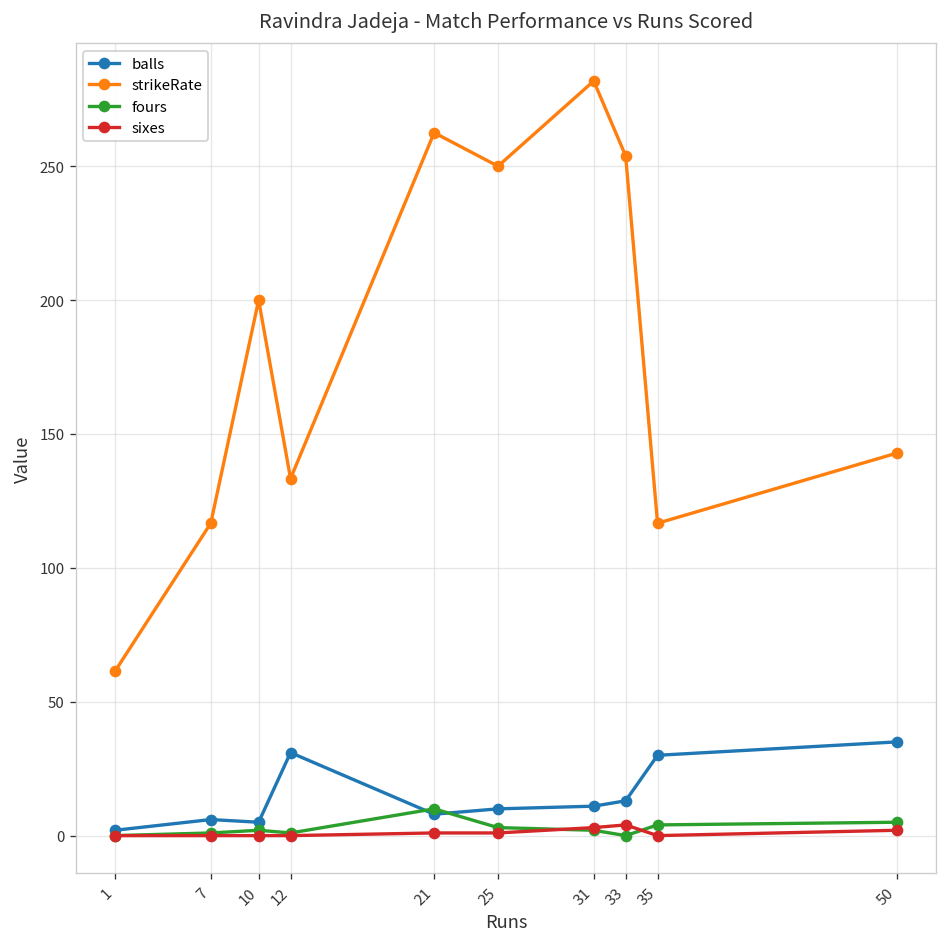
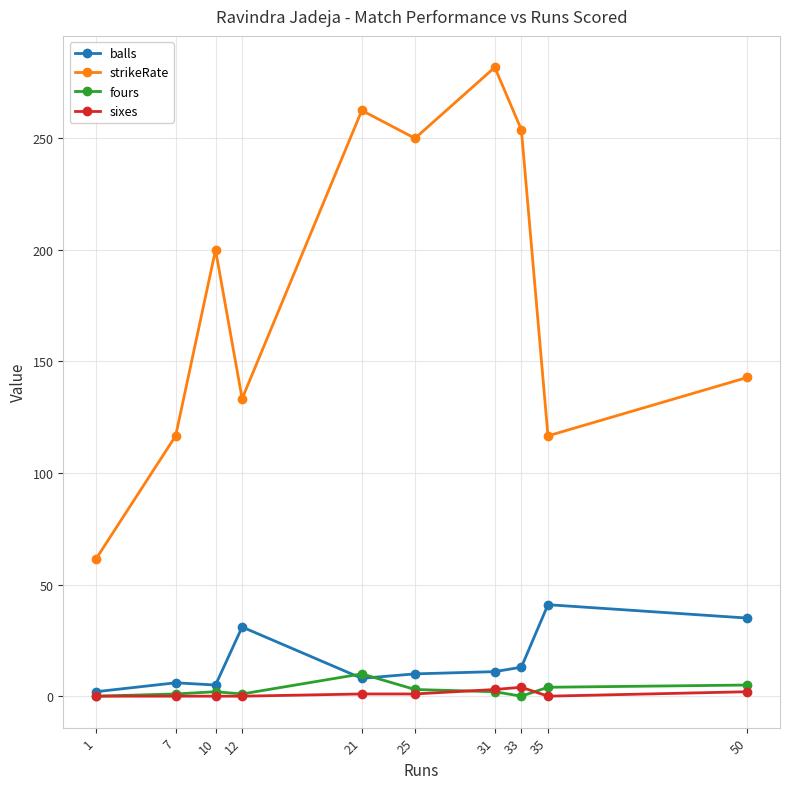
balls, 35: 30 -> 41
